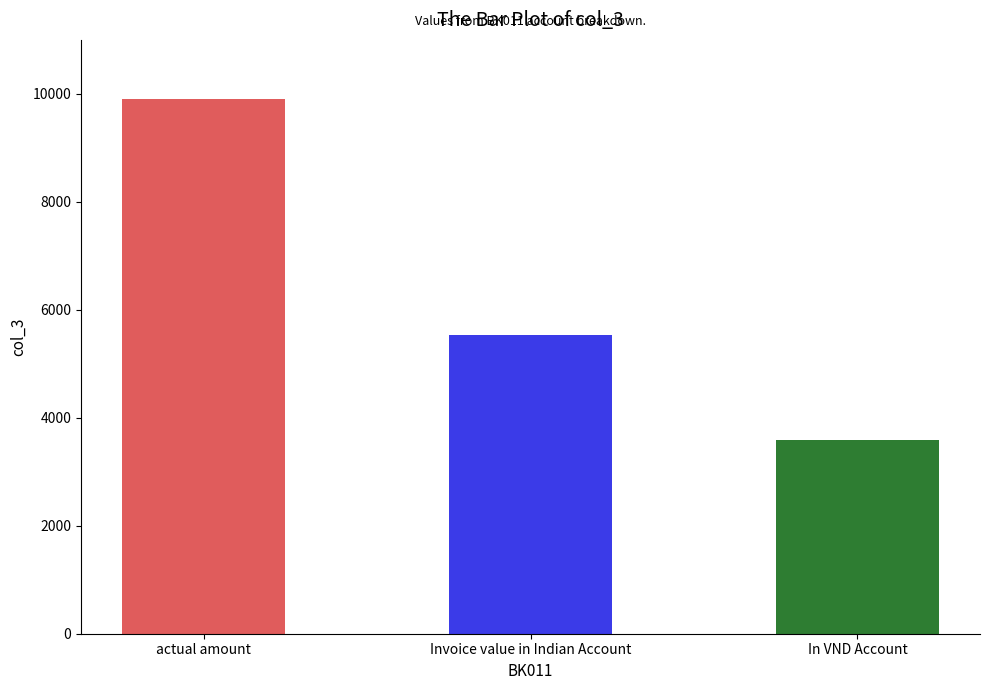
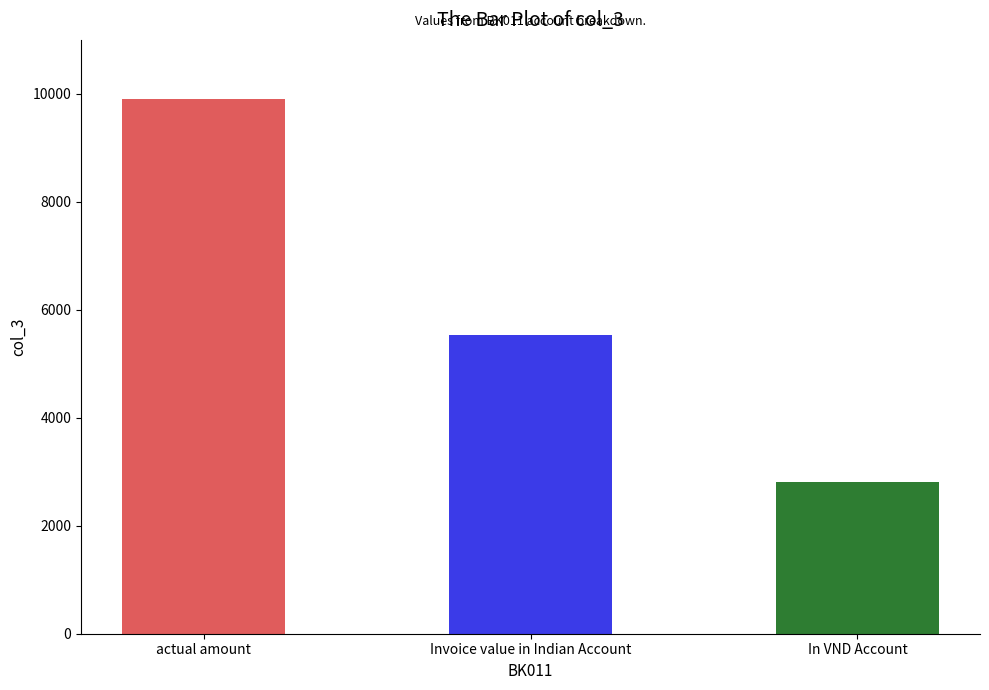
In VND Account: 3600 -> 2800
